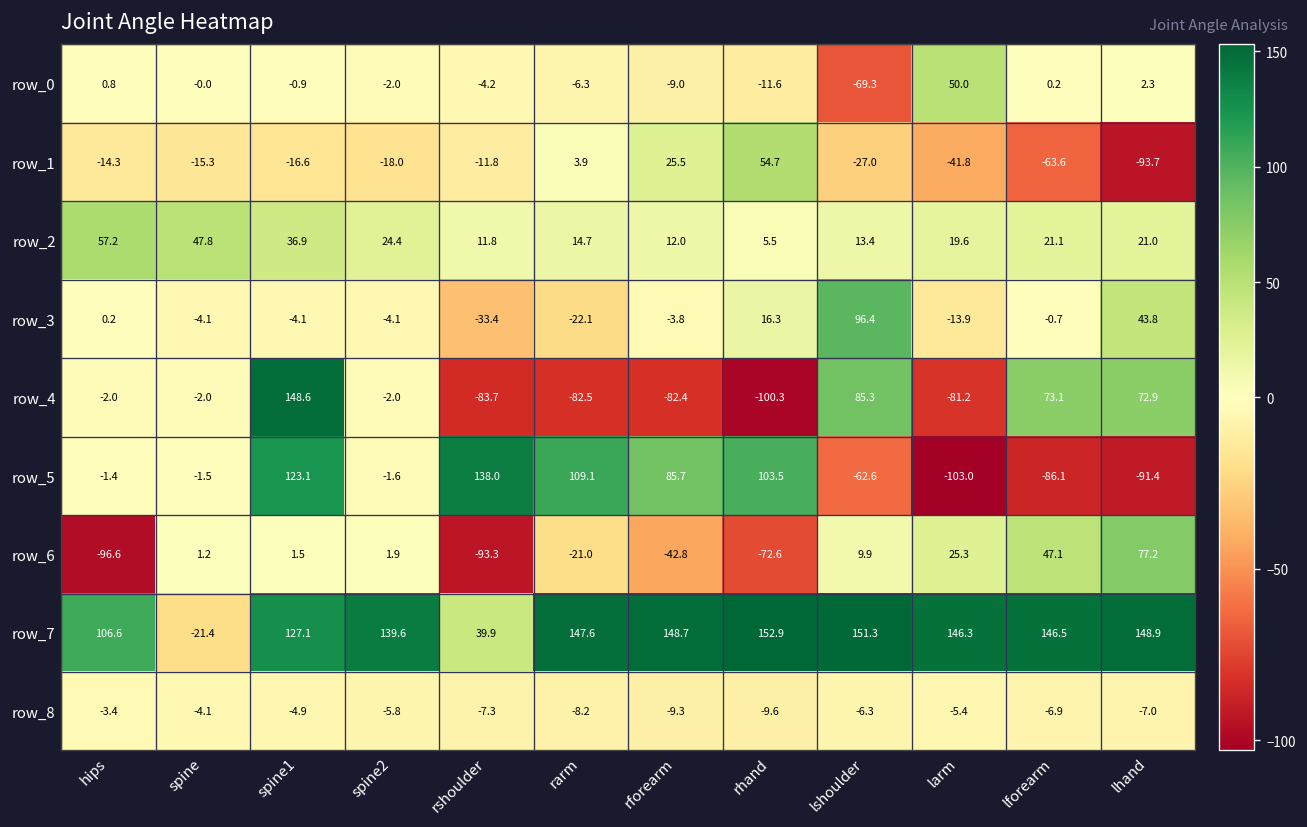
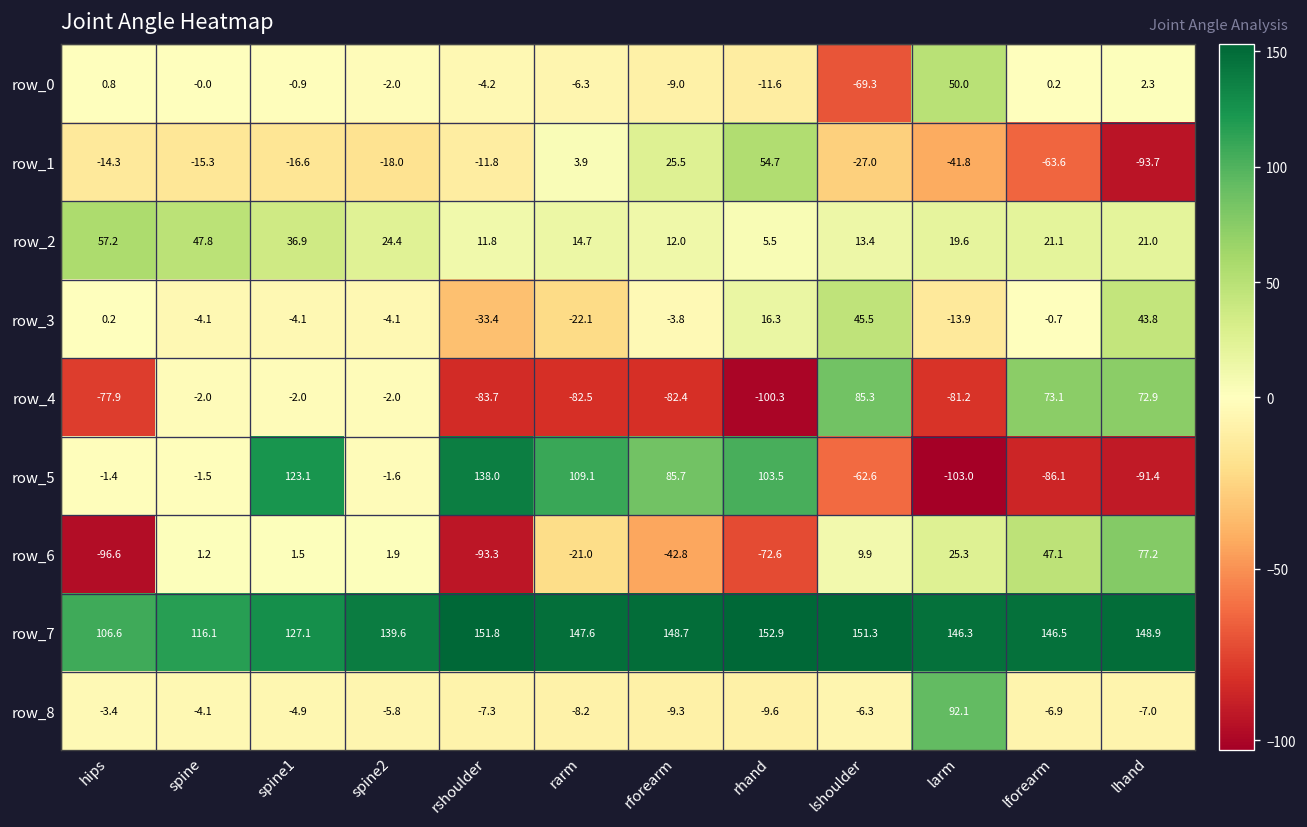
row_3, lshoulder: 96.4 -> 45.5
row_4, hips: -2.0 -> -77.9
row_4, spine1: 148.6 -> -2.0
row_7, spine: -21.4 -> 116.1
row_7, rshoulder: 39.9 -> 151.8
row_8, larm: -5.4 -> 92.1
